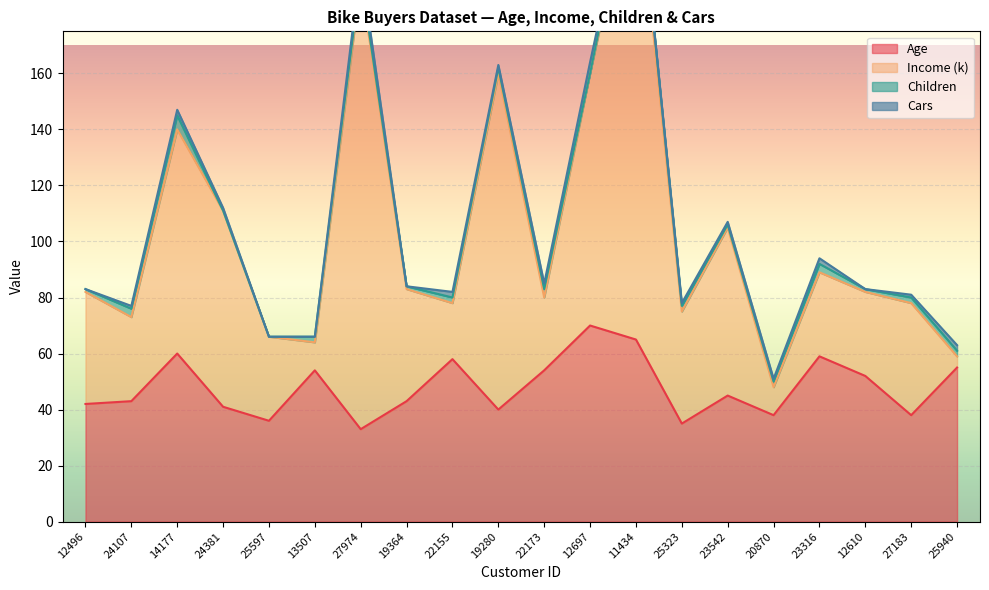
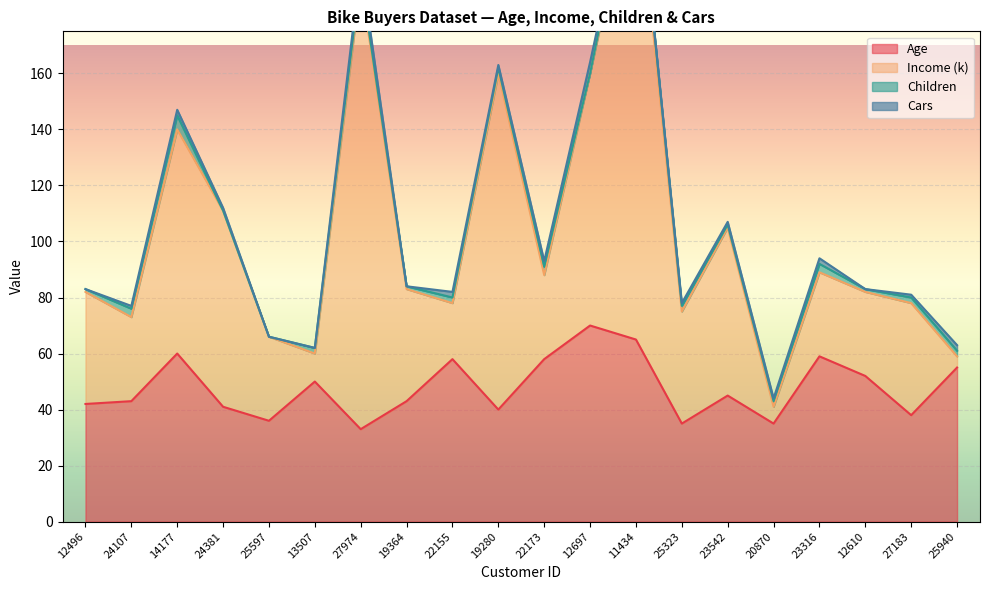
Age, 13507: 54 -> 50
Age, 22173: 54 -> 58
Income (k), 22173: 26 -> 30
Age, 20870: 38 -> 35
Income (k), 20870: 10 -> 6
